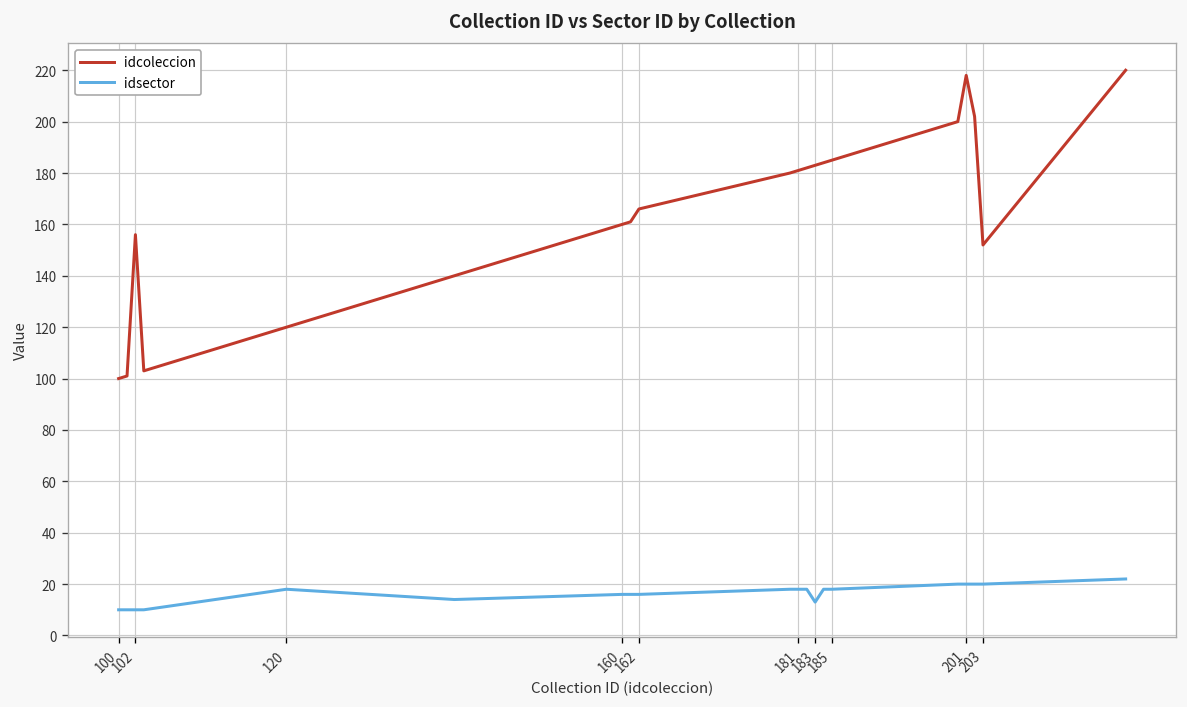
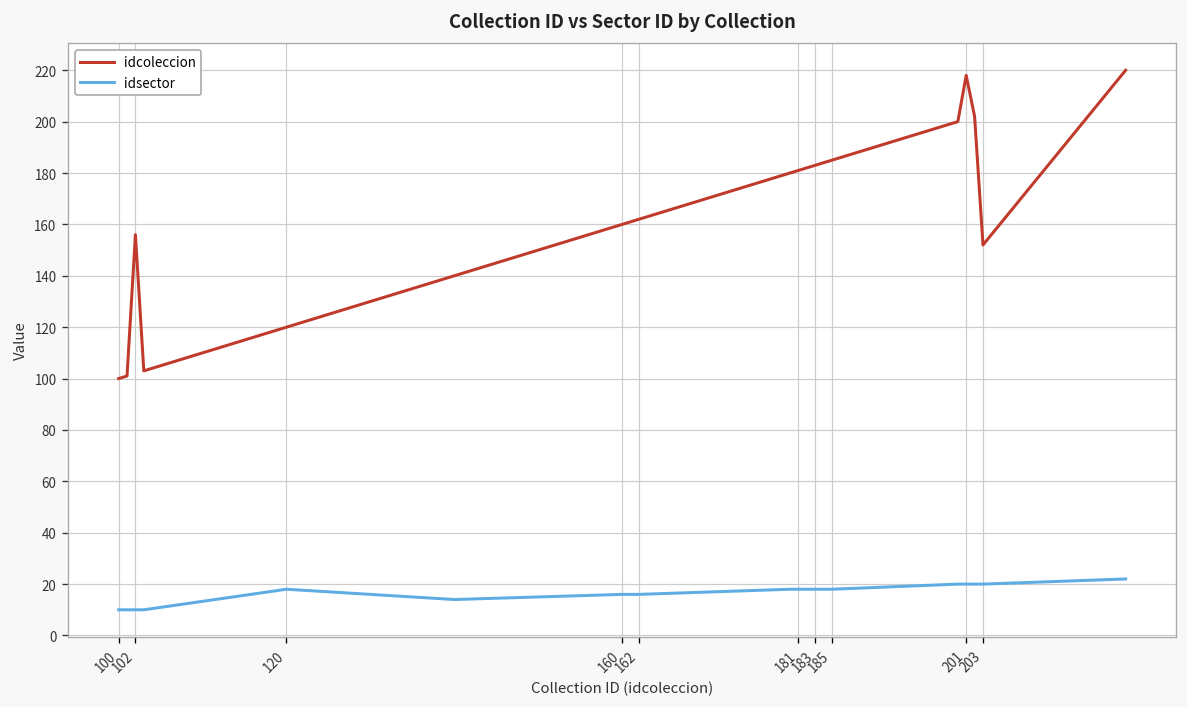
idcoleccion, 162: 166 -> 162
idsector, 183: 13 -> 18
